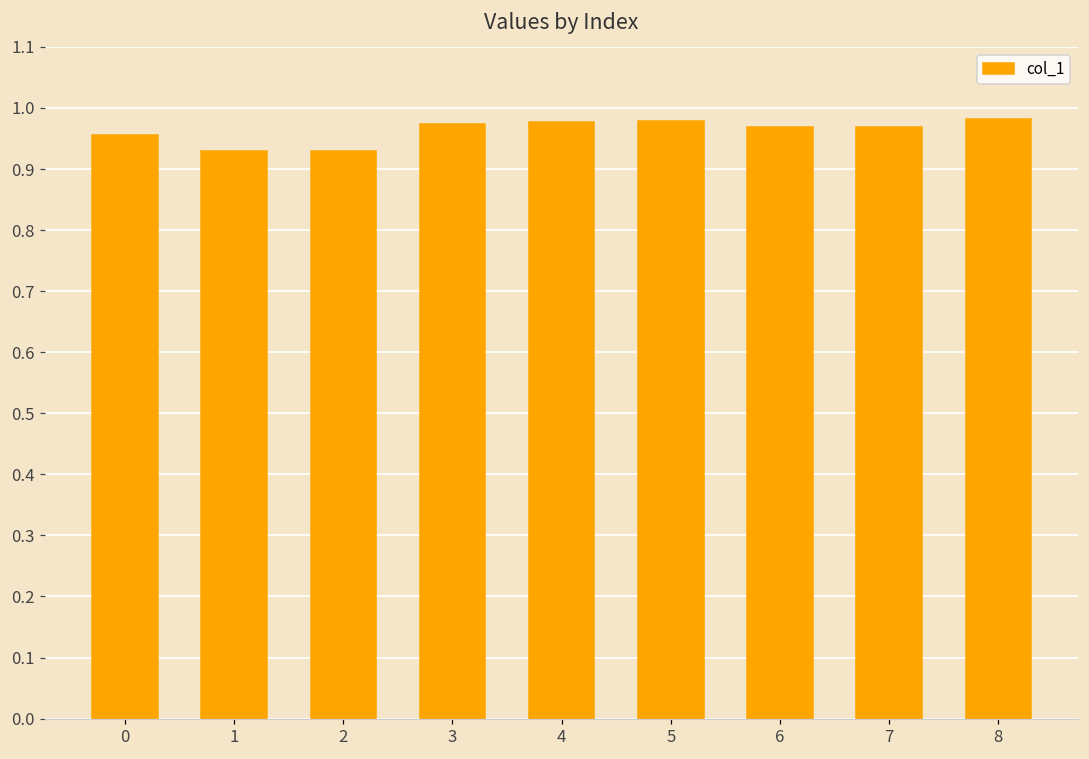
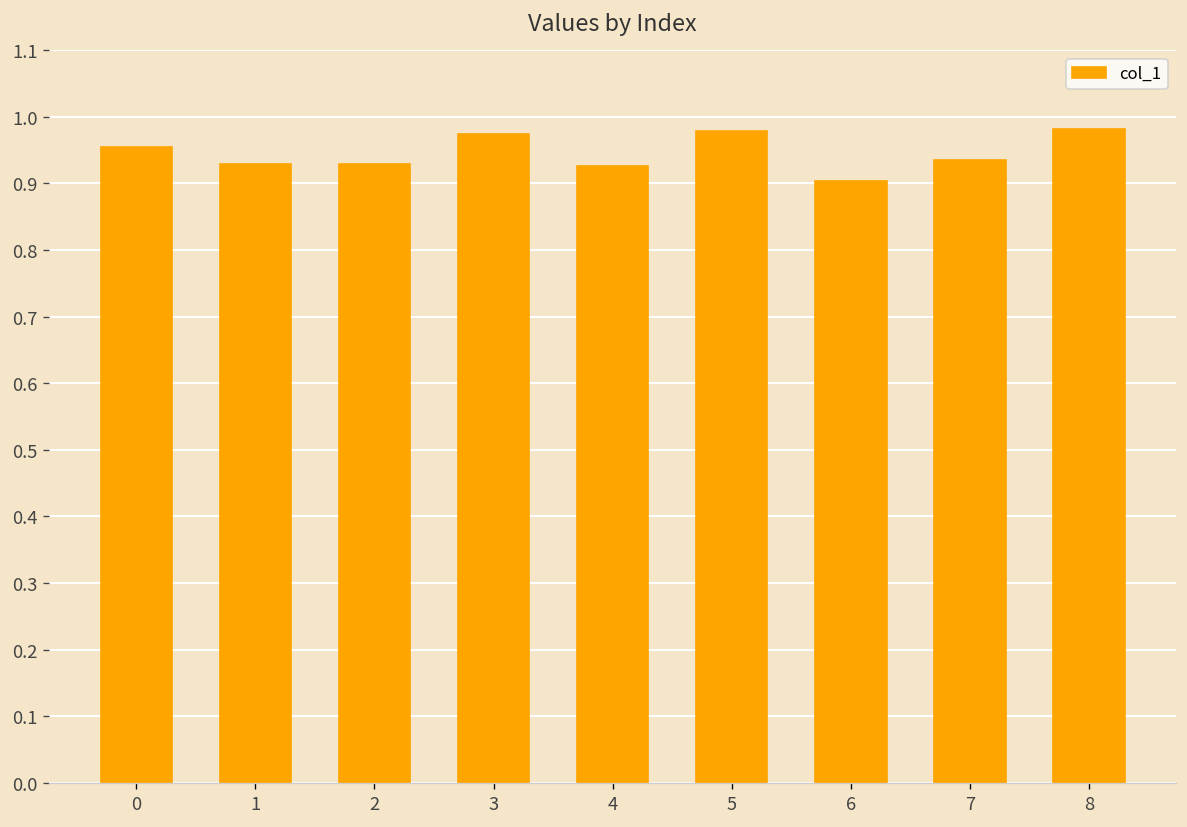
4: 0.98 -> 0.93
6: 0.97 -> 0.90
7: 0.97 -> 0.93
